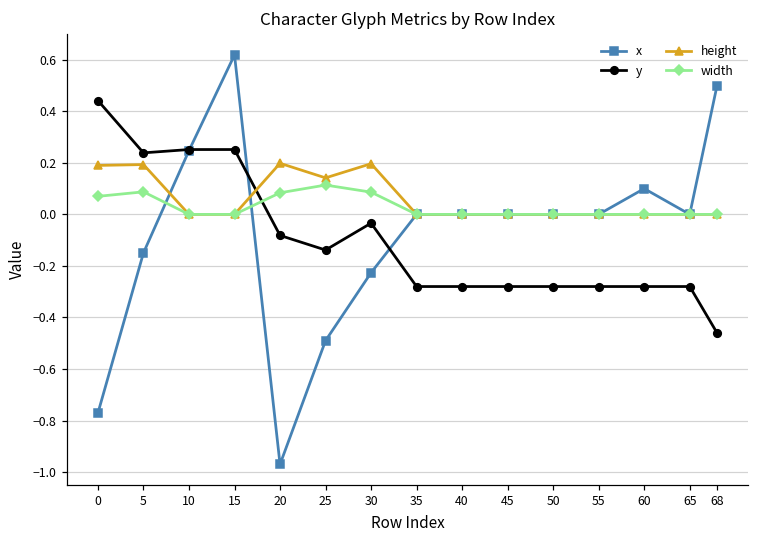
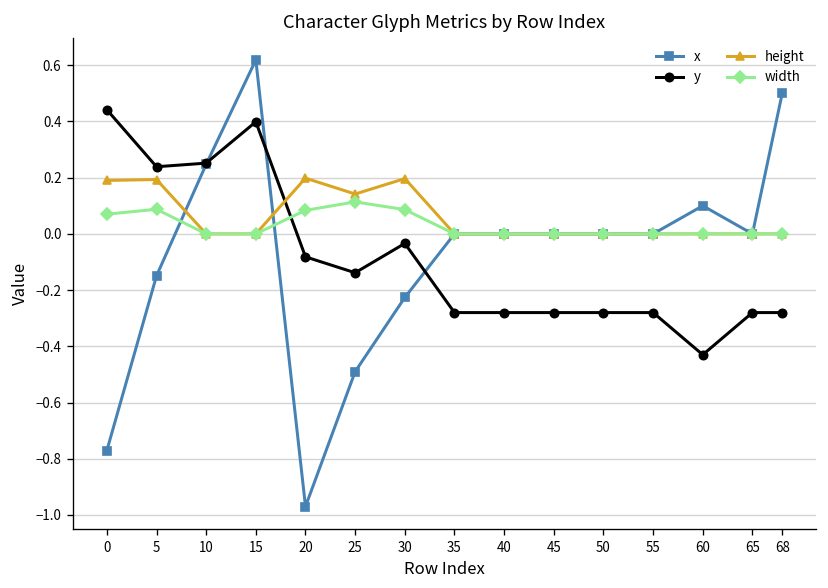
y, 15: 0.25 -> 0.40
y, 60: -0.28 -> -0.43
y, 68: -0.46 -> -0.28
